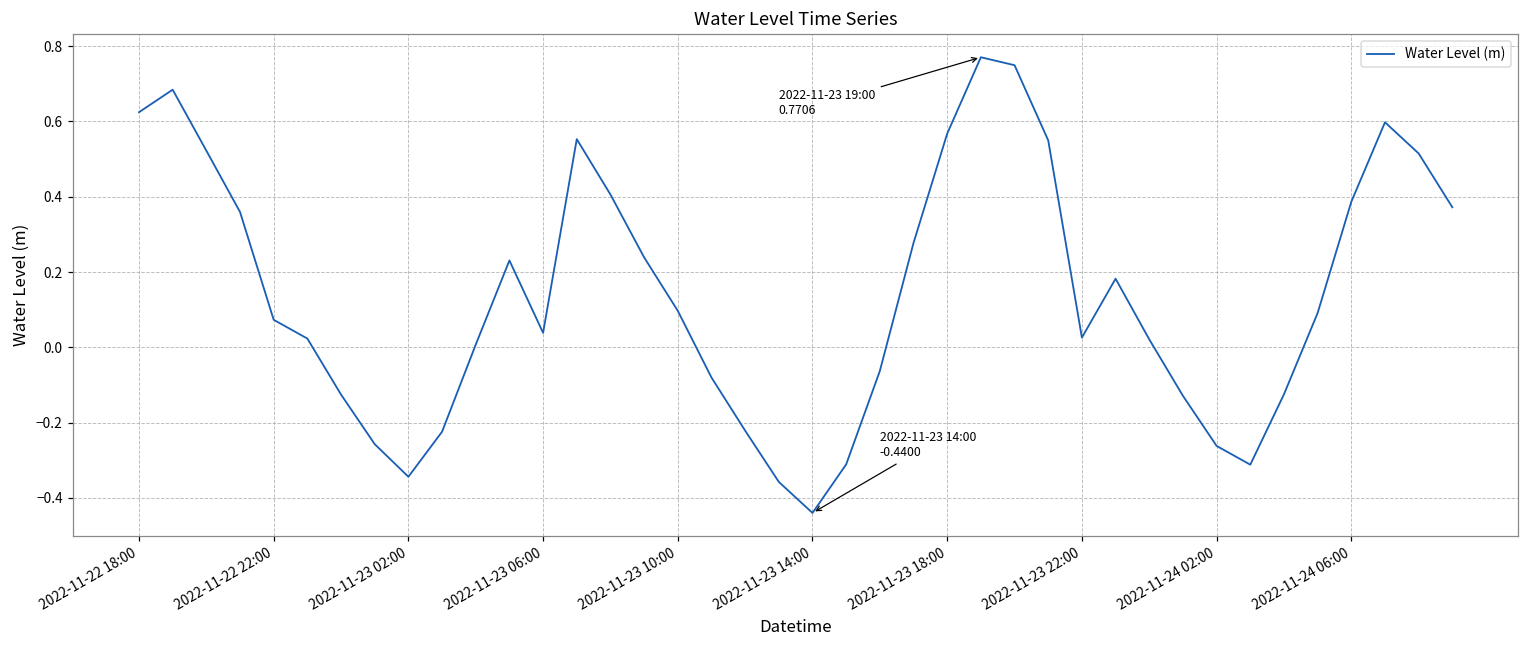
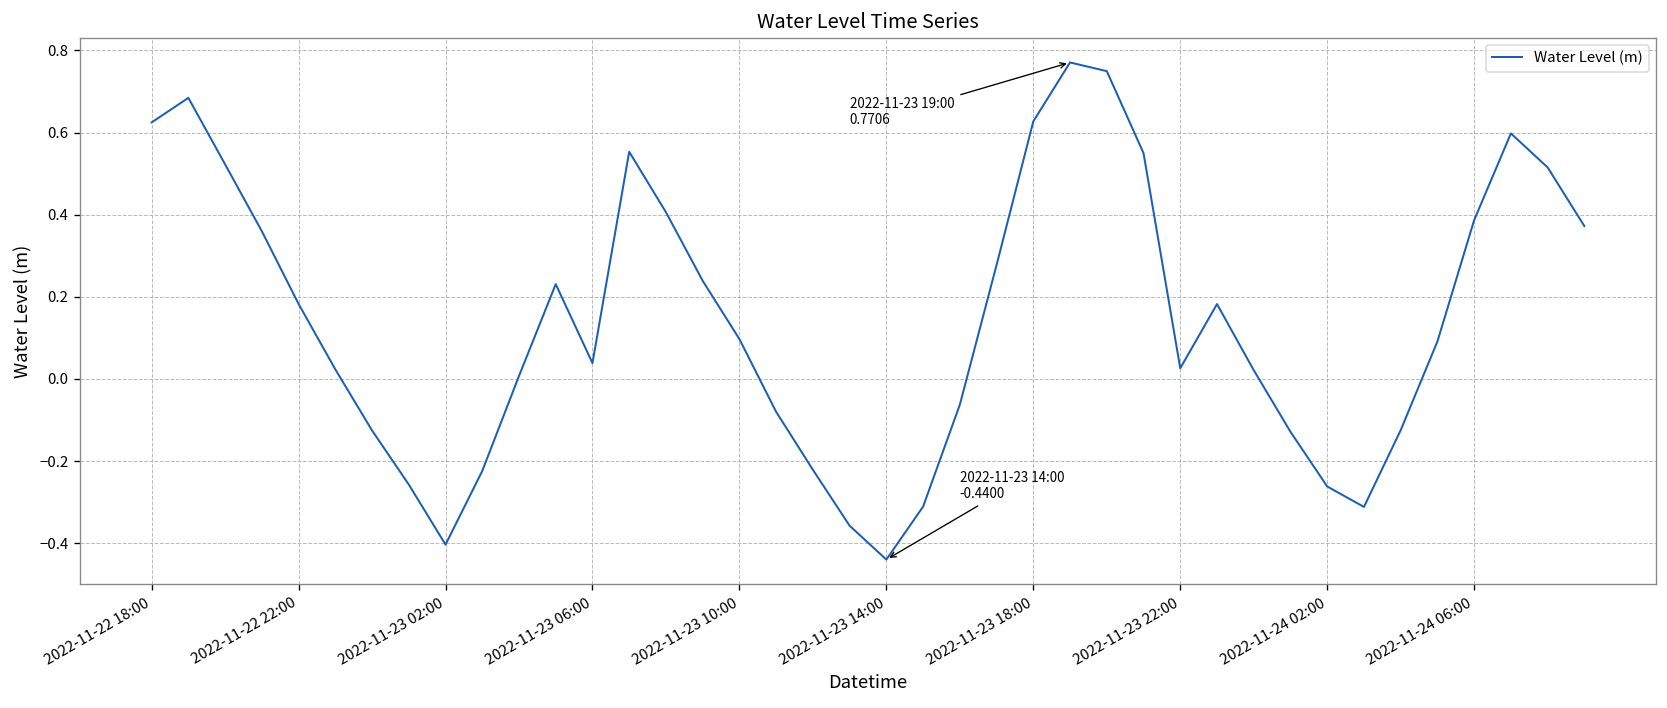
2022-11-22 22:00: 0.07 -> 0.18
2022-11-23 02:00: -0.34 -> -0.40
2022-11-23 18:00: 0.57 -> 0.63
